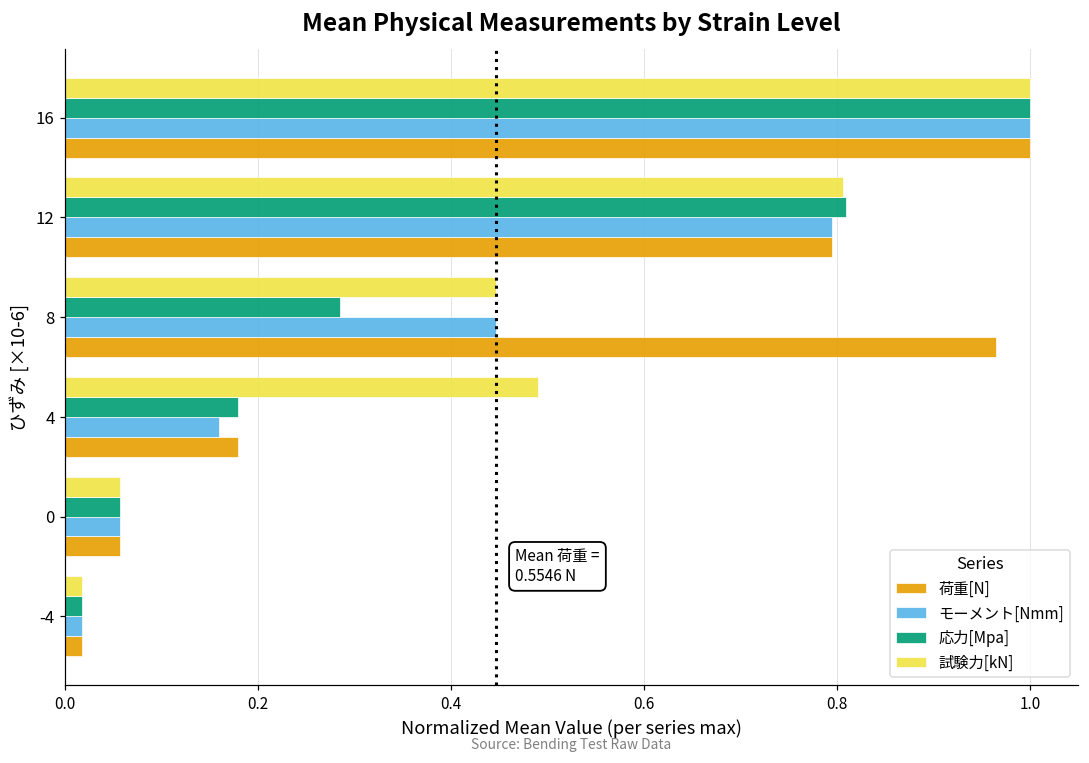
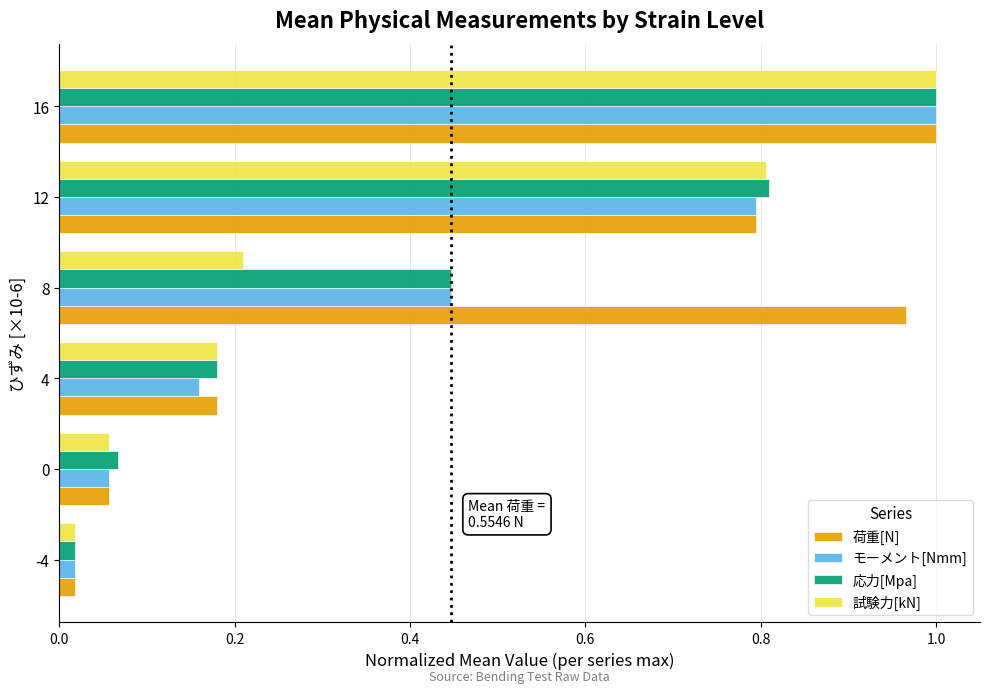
試験力[kN], 8: 0.45 -> 0.21
応力[Mpa], 8: 0.29 -> 0.45
試験力[kN], 4: 0.49 -> 0.18
応力[Mpa], 0: 0.06 -> 0.07
